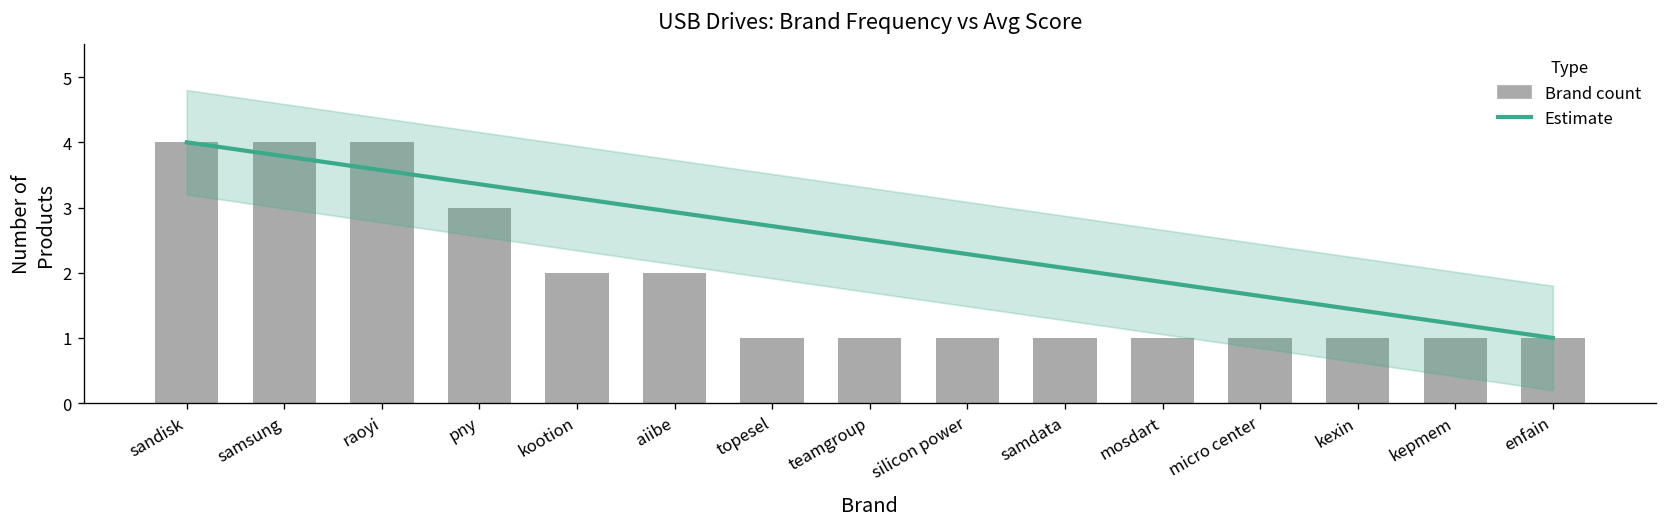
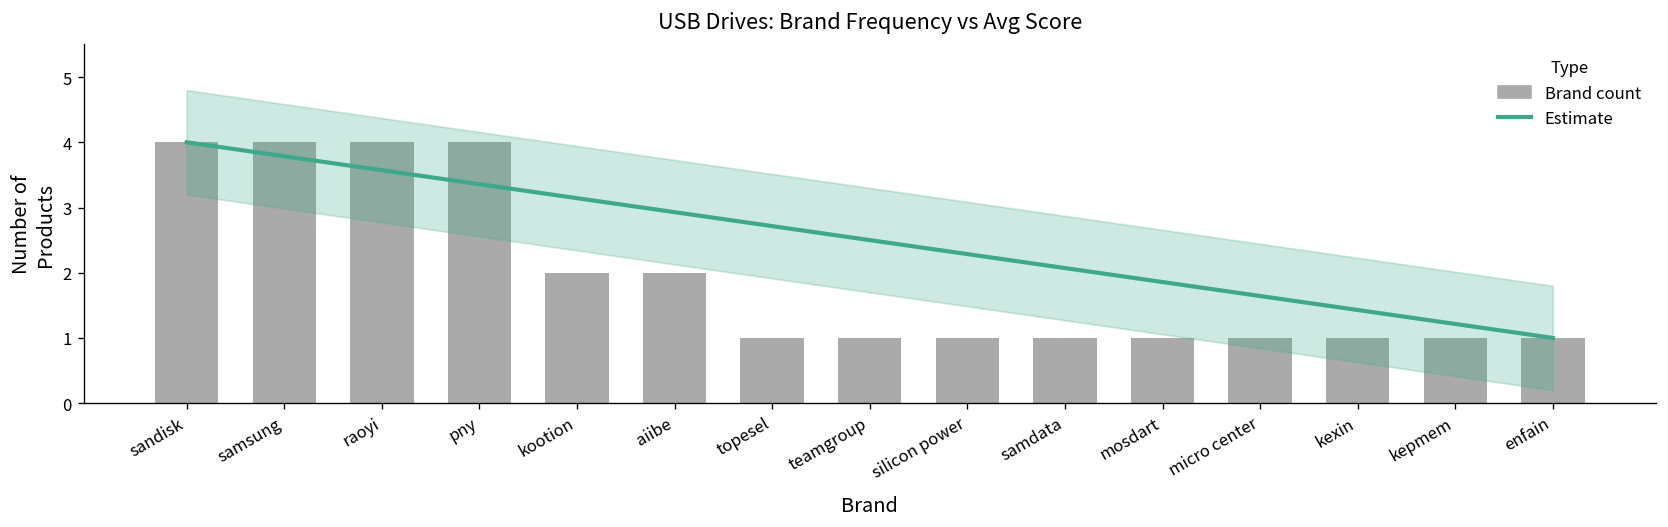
Brand count, pny: 3 -> 4
